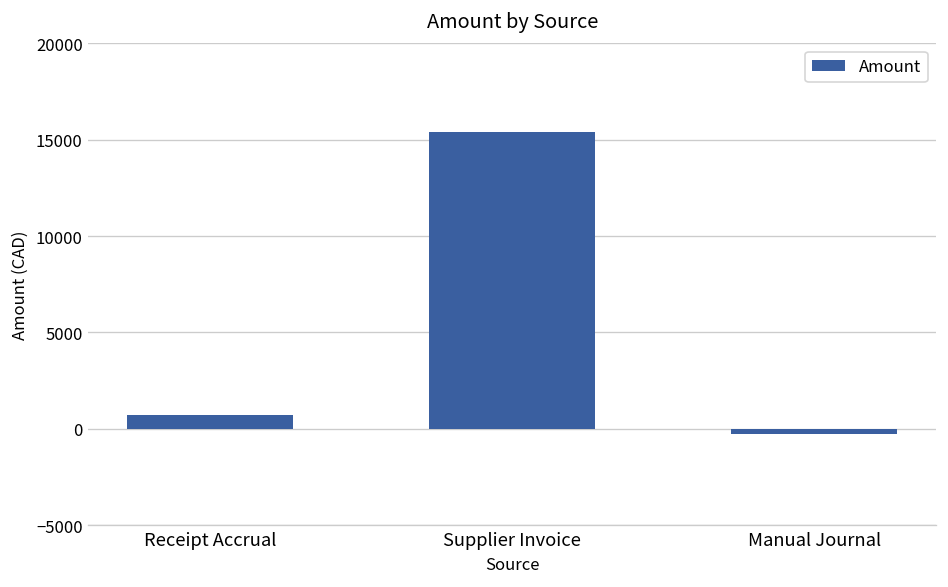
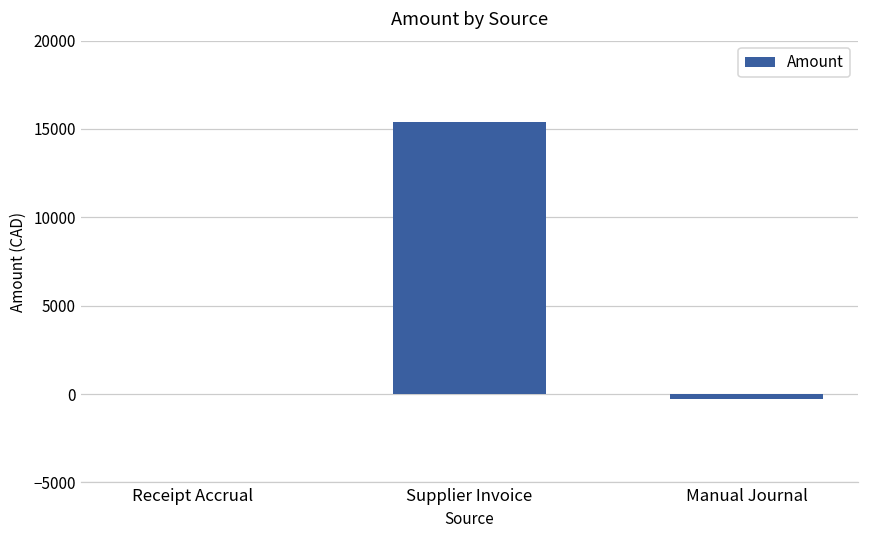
Receipt Accrual: 700 -> 0
